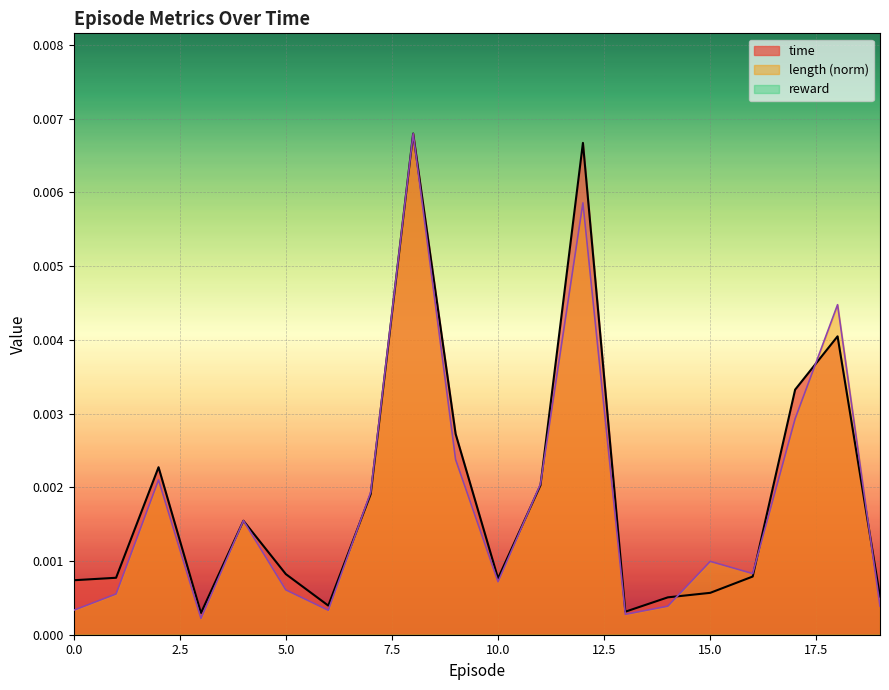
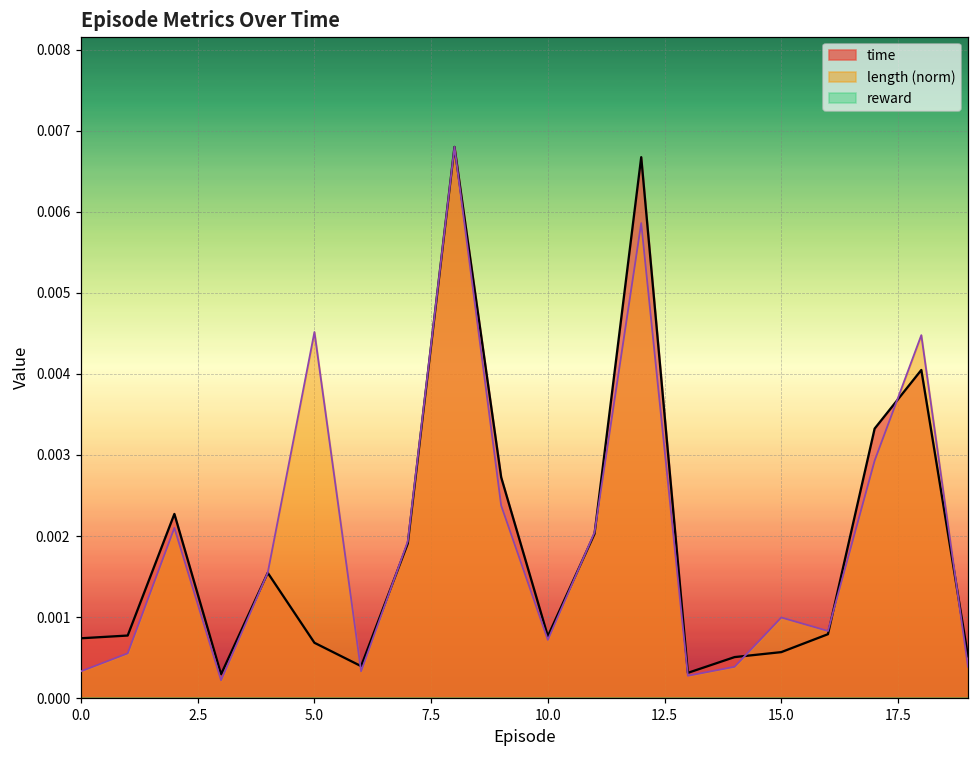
time, 5.0: 0.0008 -> 0.0007
length (norm), 5.0: 0.0006 -> 0.0045
